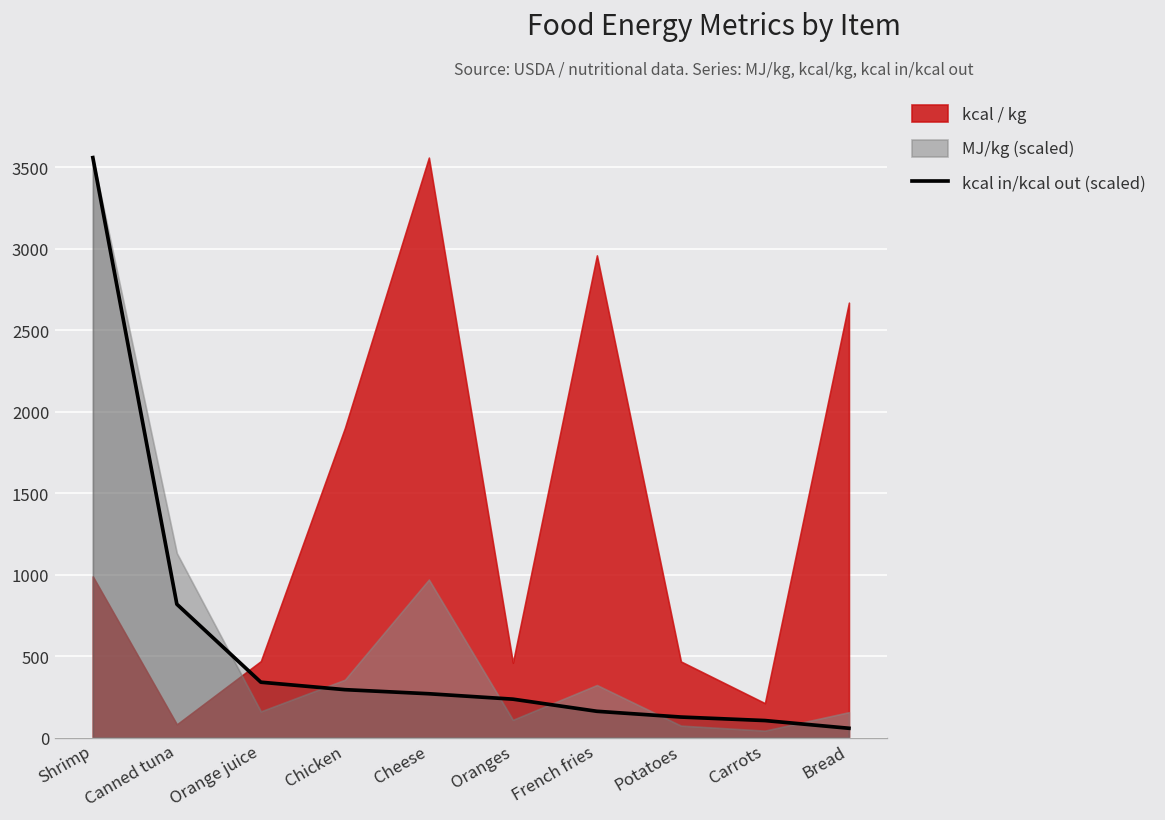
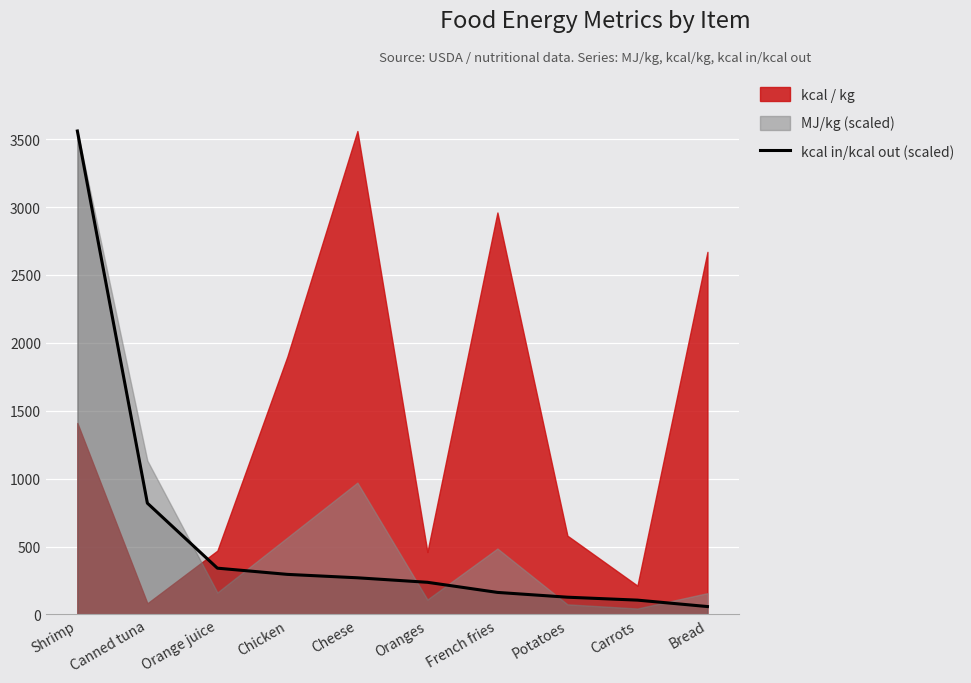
kcal / kg, Shrimp: 990 -> 1410
MJ/kg (scaled), Chicken: 360 -> 570
MJ/kg (scaled), French fries: 320 -> 490
kcal / kg, Potatoes: 470 -> 580
